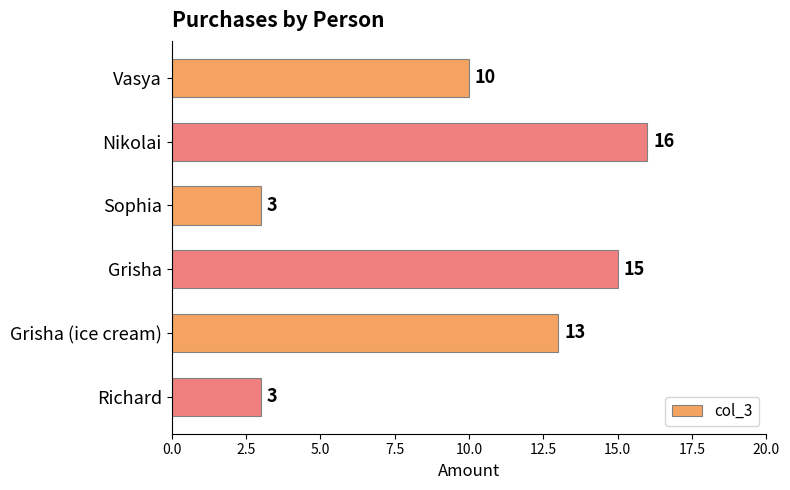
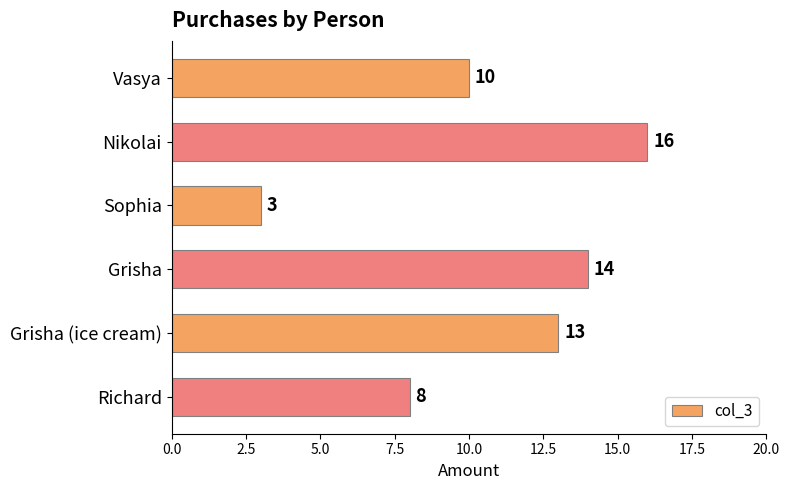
Grisha: 15 -> 14
Richard: 3 -> 8
